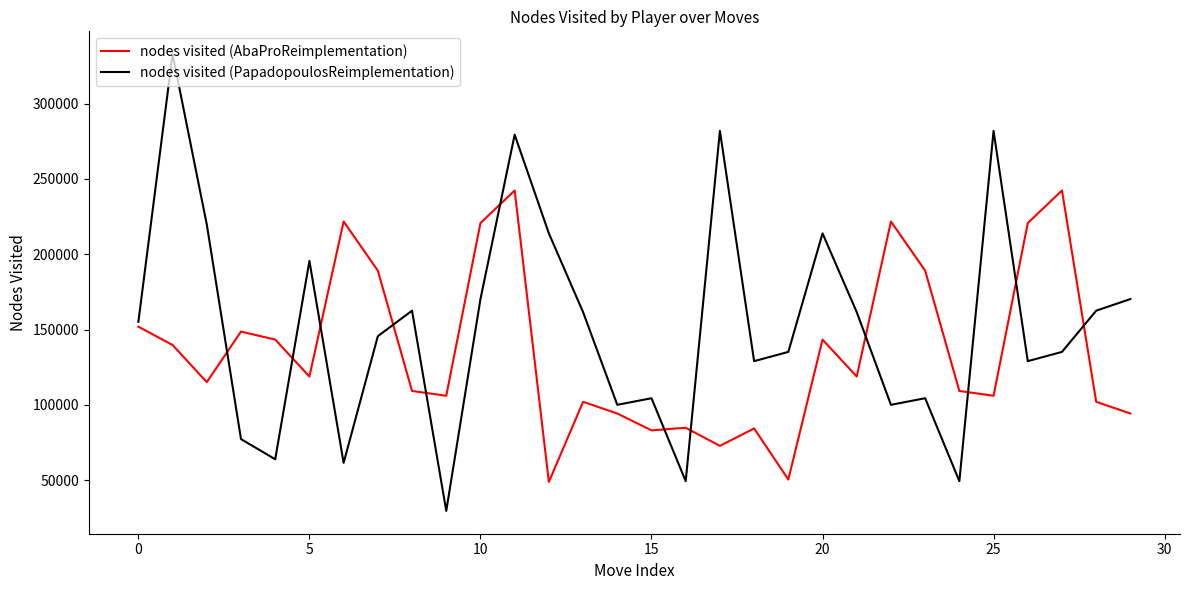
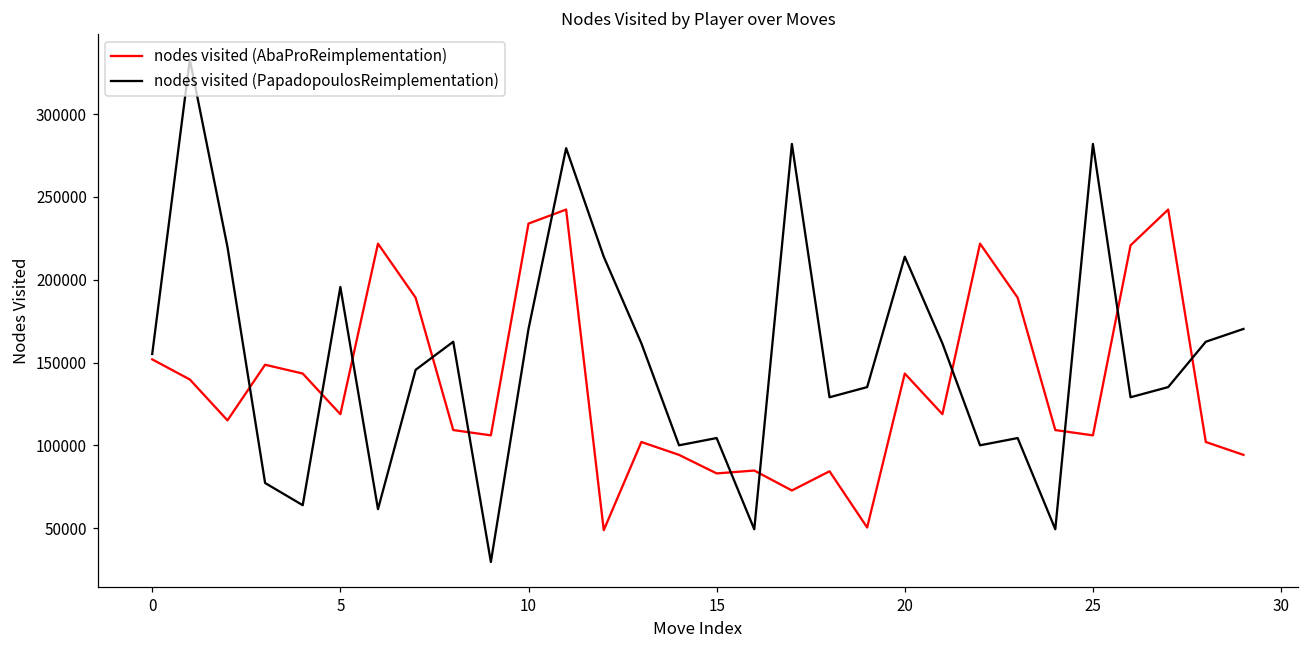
nodes visited (AbaProReimplementation), 10: 221000 -> 234000
